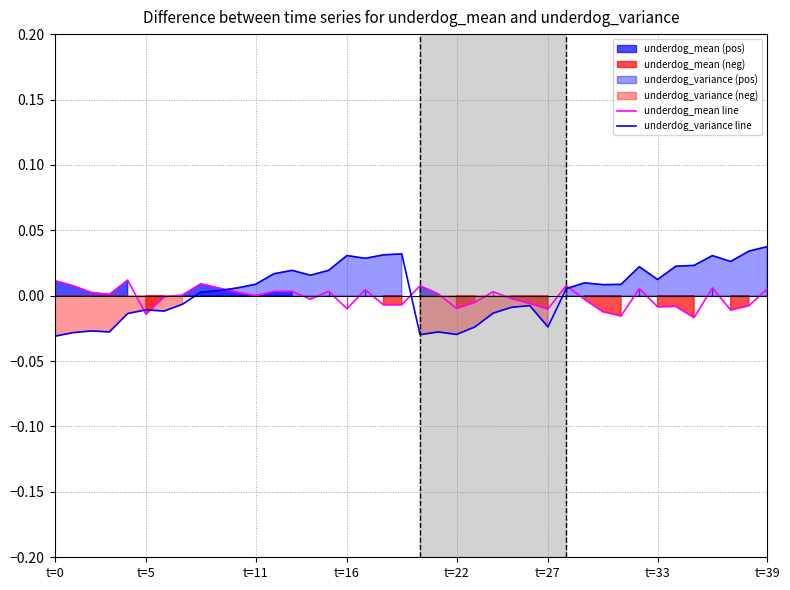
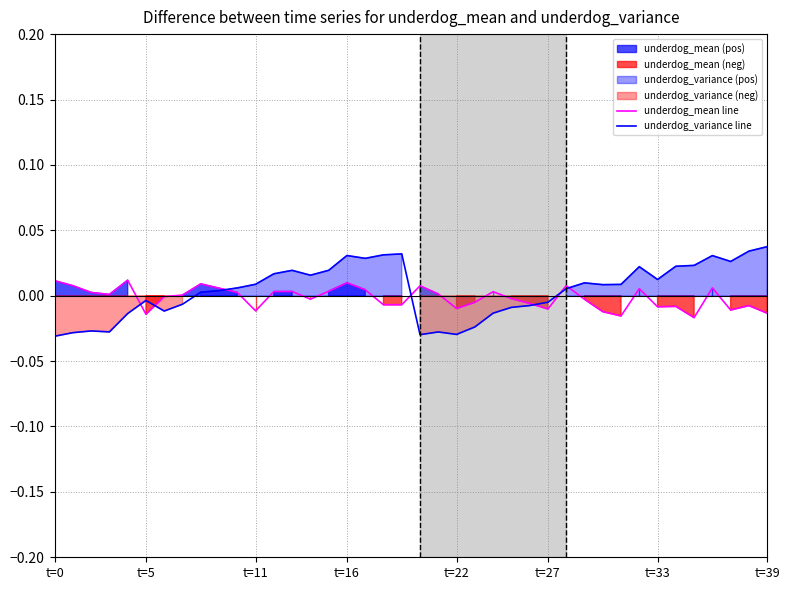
underdog_variance line, t=5: -0.011 -> -0.004
underdog_mean line, t=11: 0.000 -> -0.012
underdog_mean line, t=16: -0.010 -> 0.010
underdog_variance line, t=27: -0.024 -> -0.005
underdog_mean line, t=39: 0.005 -> -0.013
